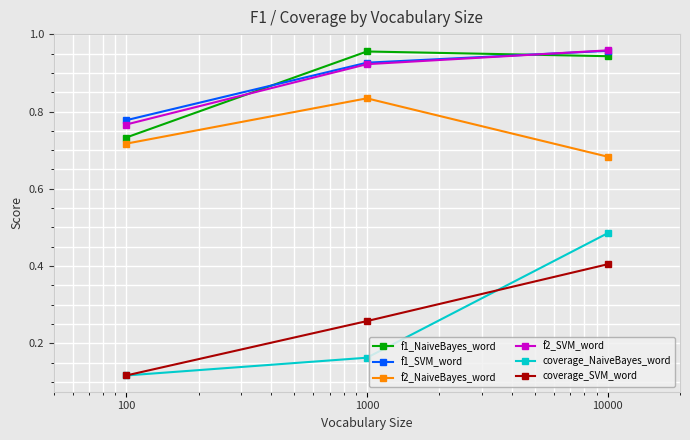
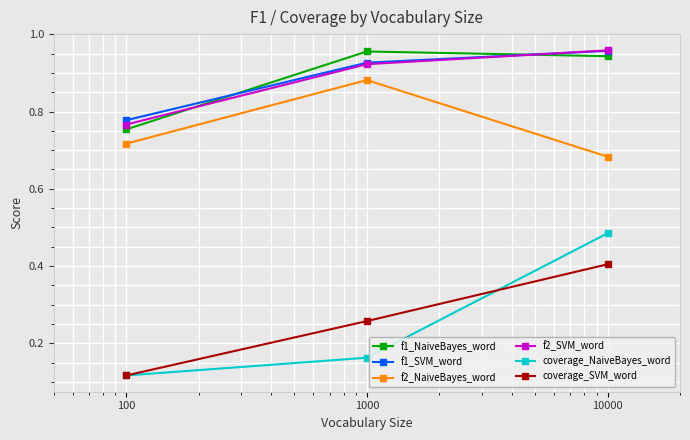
f1_NaiveBayes_word, 100: 0.73 -> 0.75
f2_NaiveBayes_word, 1000: 0.83 -> 0.88
